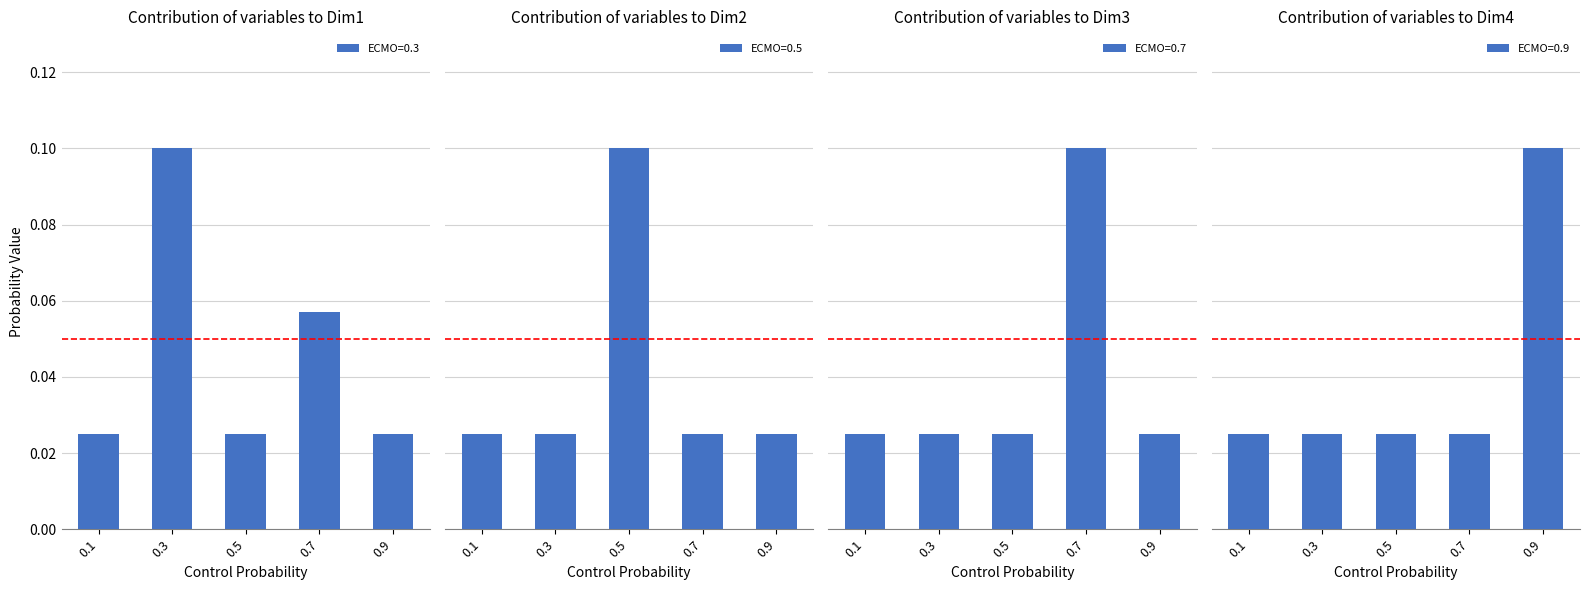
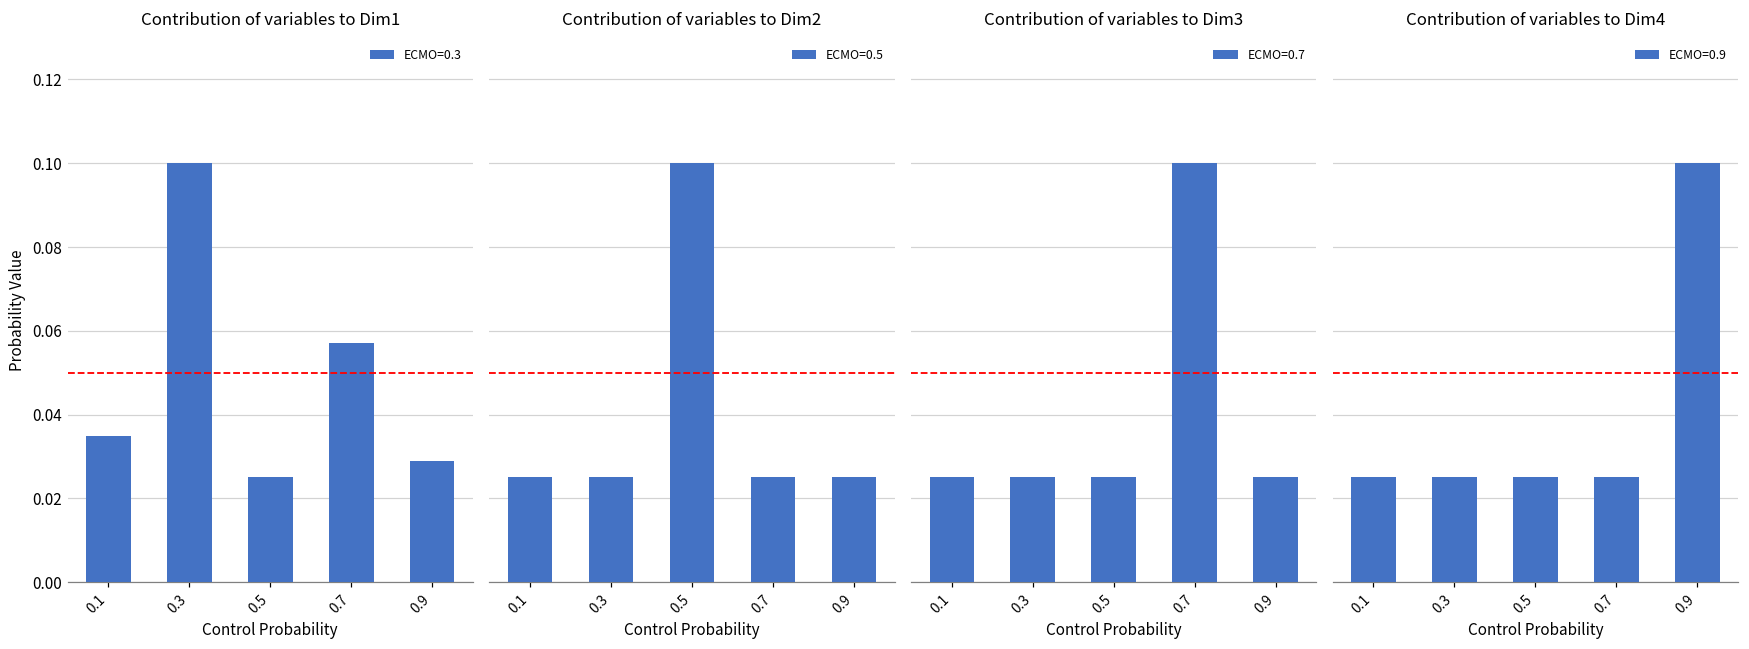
Contribution of variables to Dim1, 0.1: 0.025 -> 0.035
Contribution of variables to Dim1, 0.9: 0.025 -> 0.029
